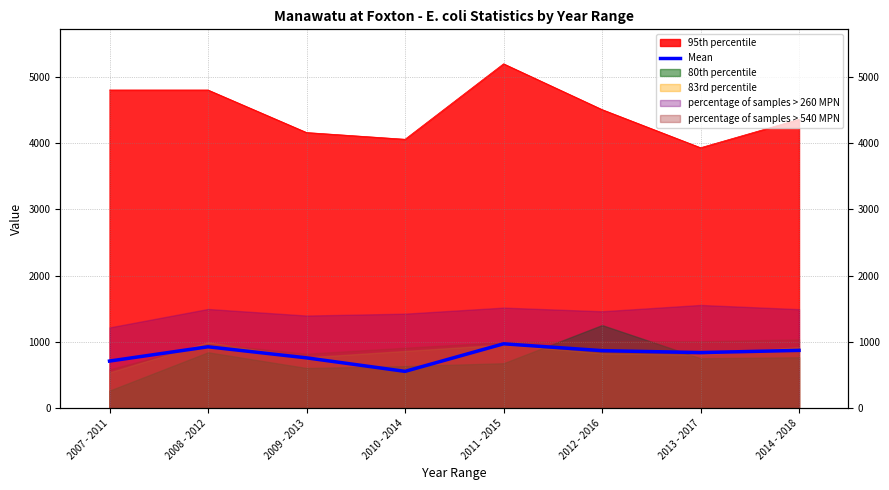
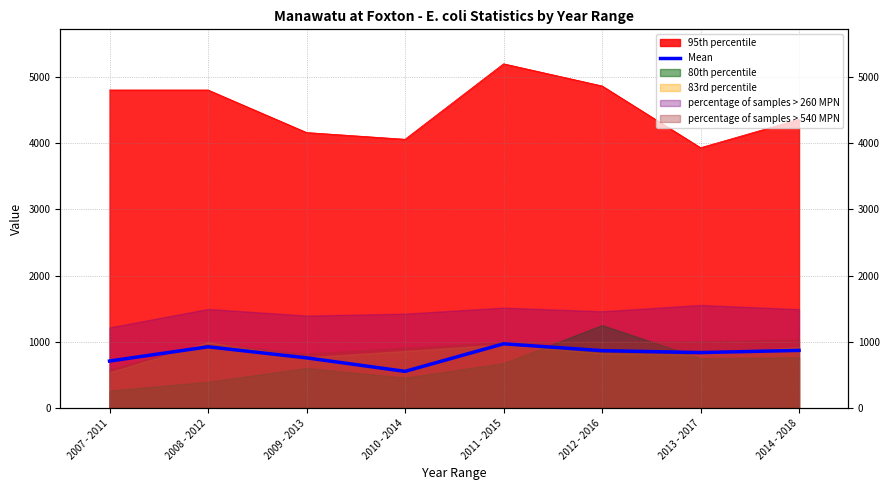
80th percentile, 2008 - 2012: 800 -> 400
80th percentile, 2010 - 2014: 600 -> 500
95th percentile, 2012 - 2016: 4500 -> 4900
